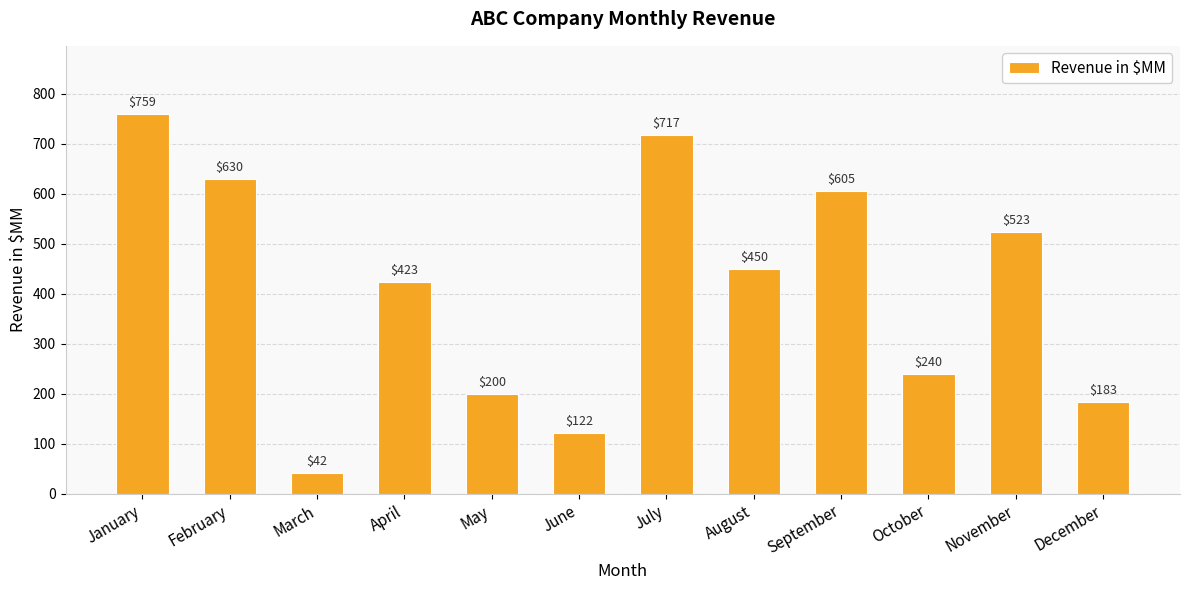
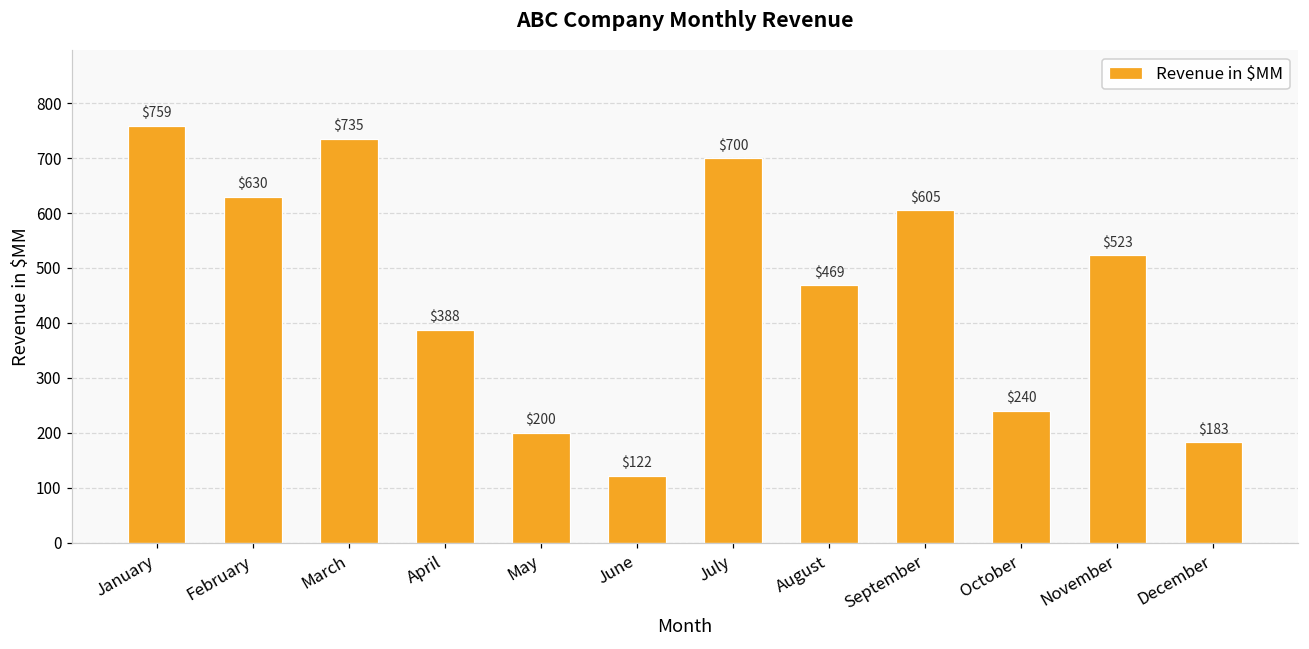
March: $42 -> $735
April: $423 -> $388
July: $717 -> $700
August: $450 -> $469
